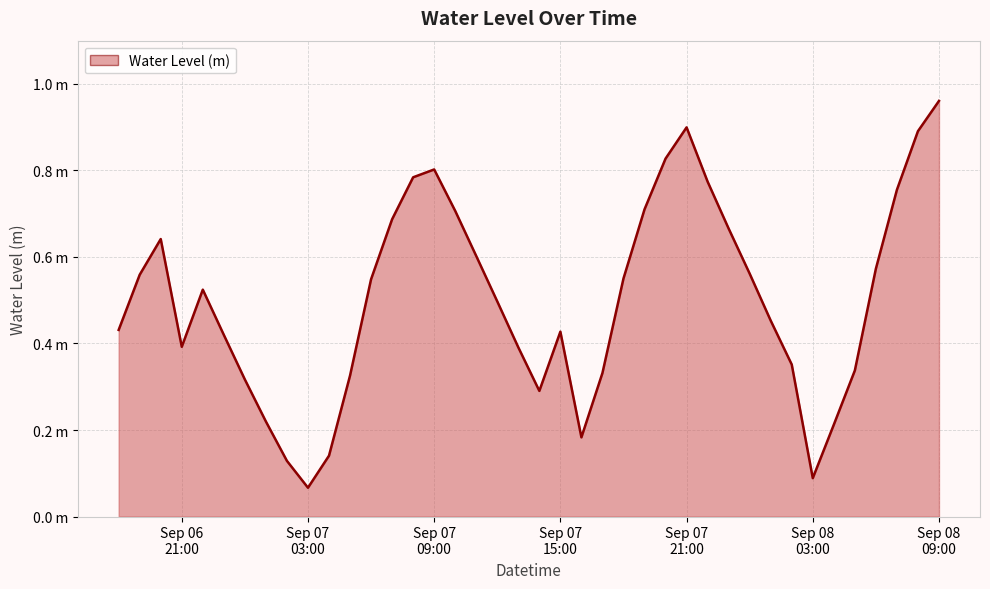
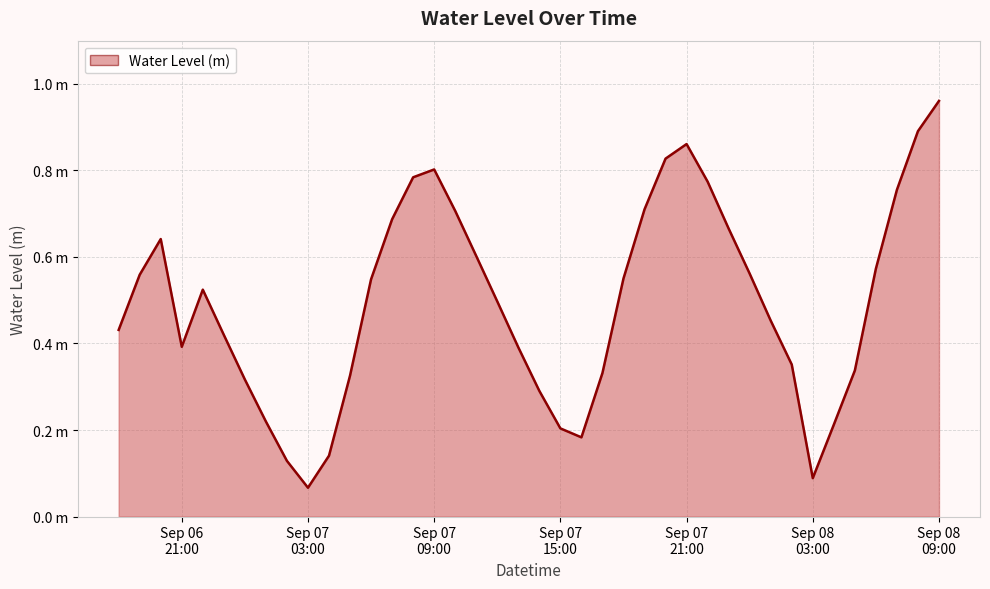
Sep 07 15:00: 0.43 m -> 0.20 m
Sep 07 21:00: 0.90 m -> 0.86 m
